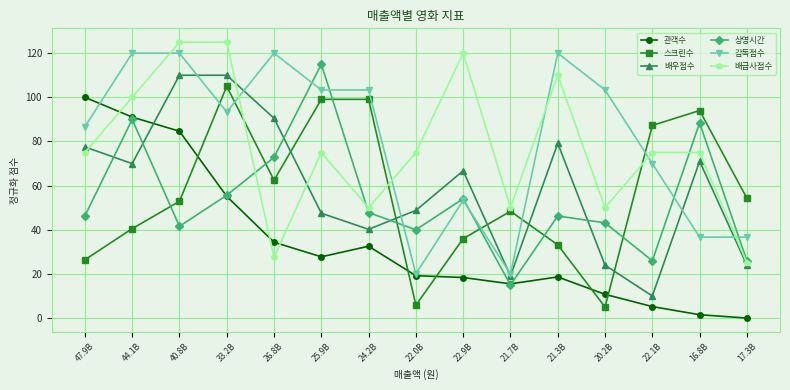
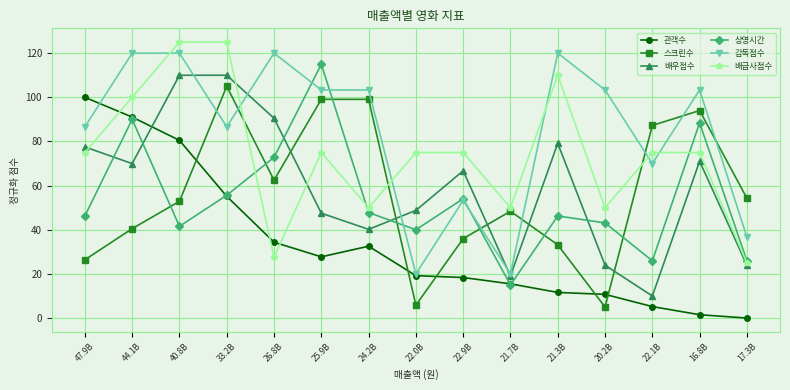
관객수, 40.8B: 85 -> 81
감독점수, 33.2B: 93 -> 87
배급사점수, 22.9B: 120 -> 75
관객수, 21.3B: 19 -> 12
감독점수, 16.8B: 37 -> 103
